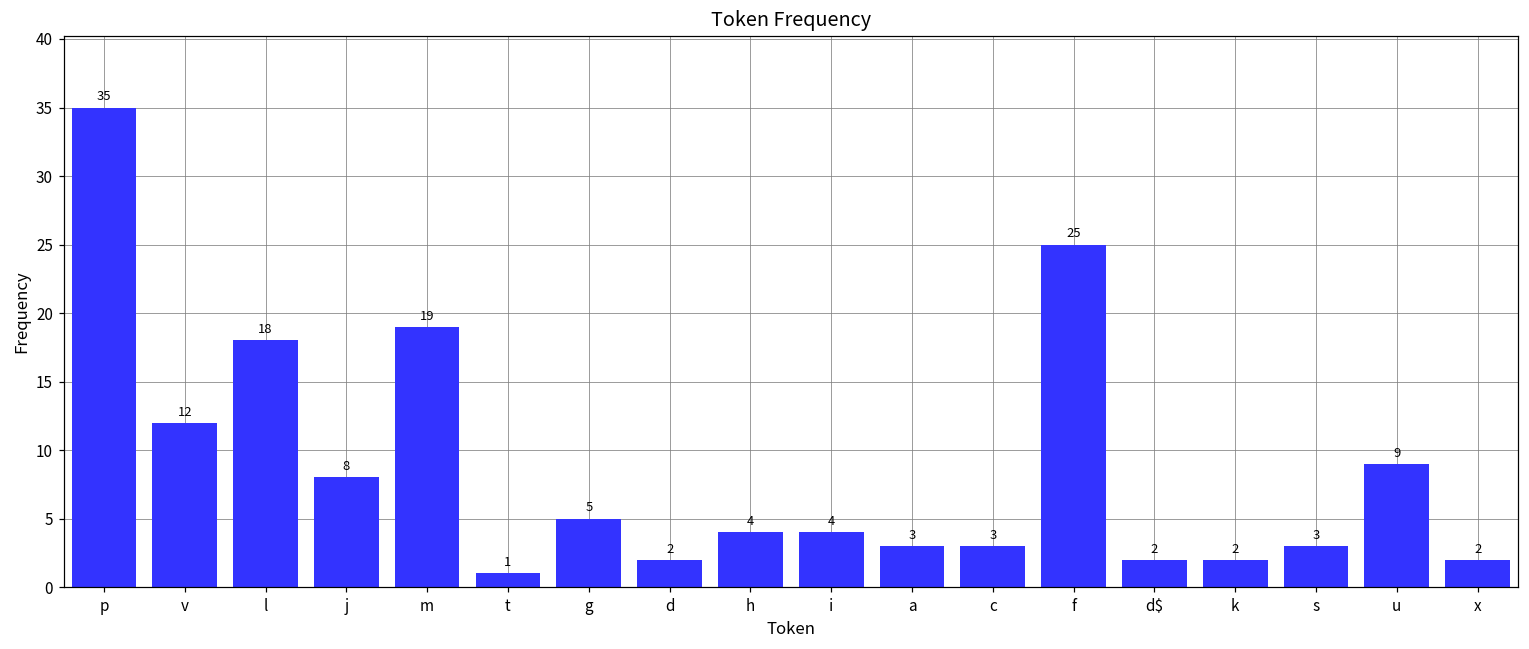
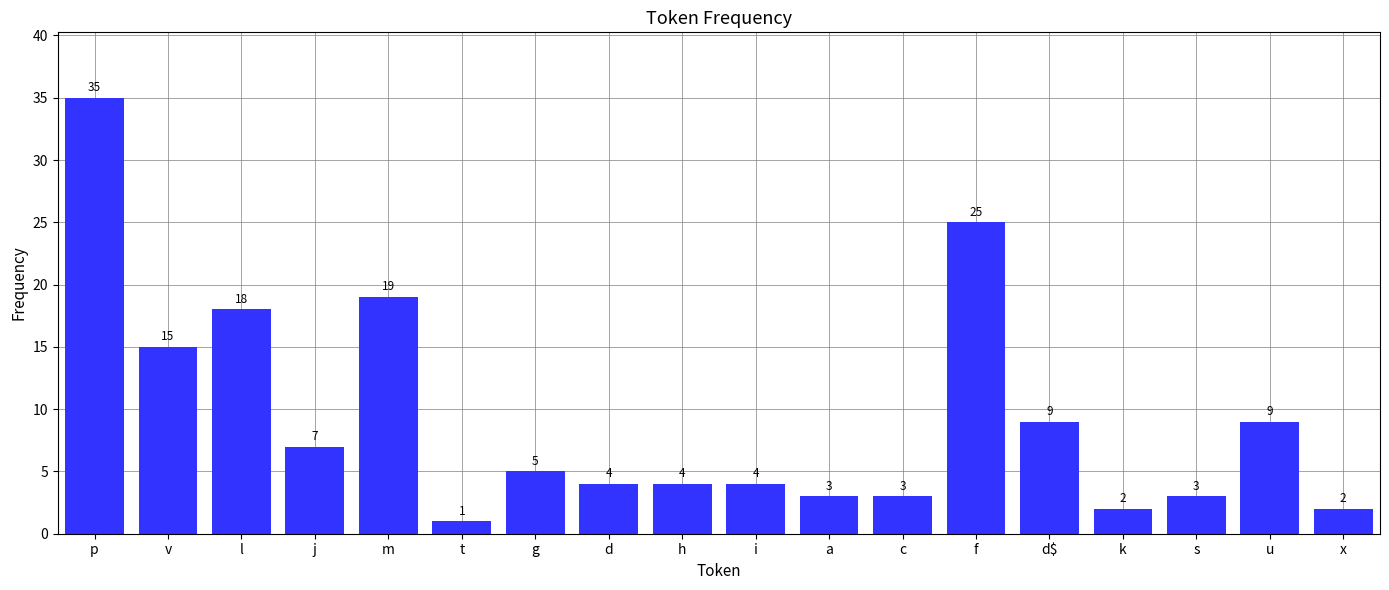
v: 12 -> 15
j: 8 -> 7
d: 2 -> 4
d$: 2 -> 9
